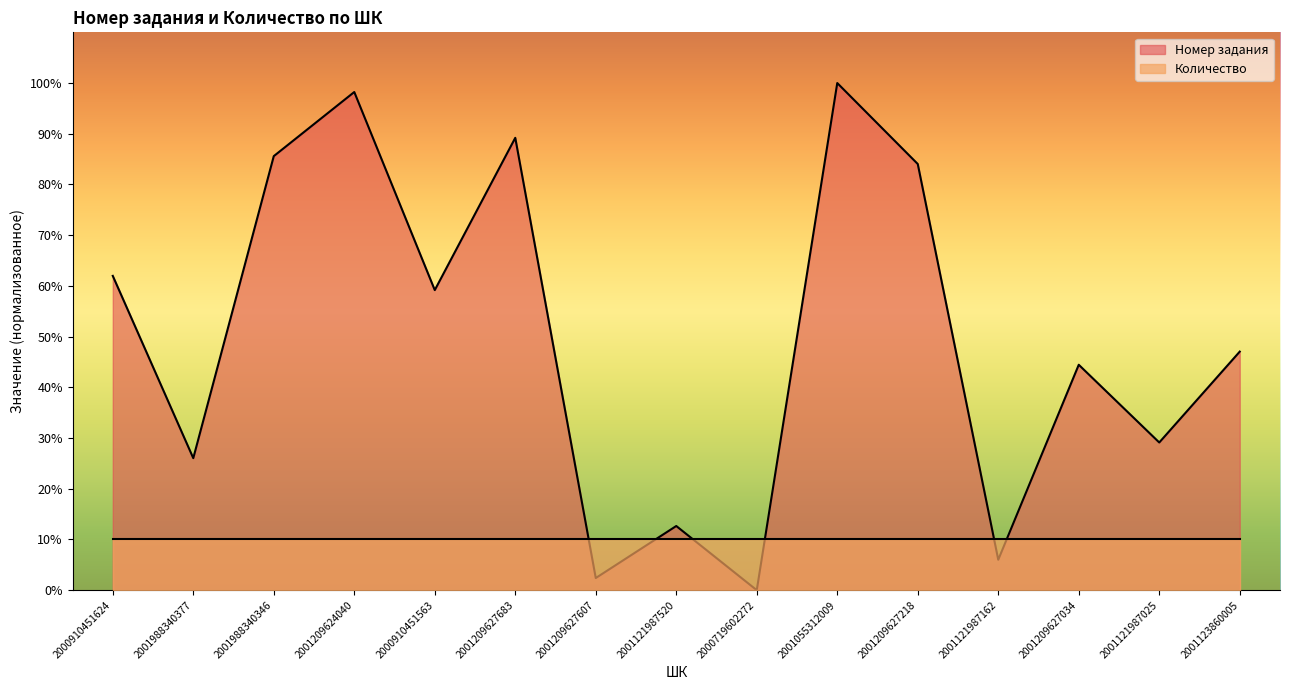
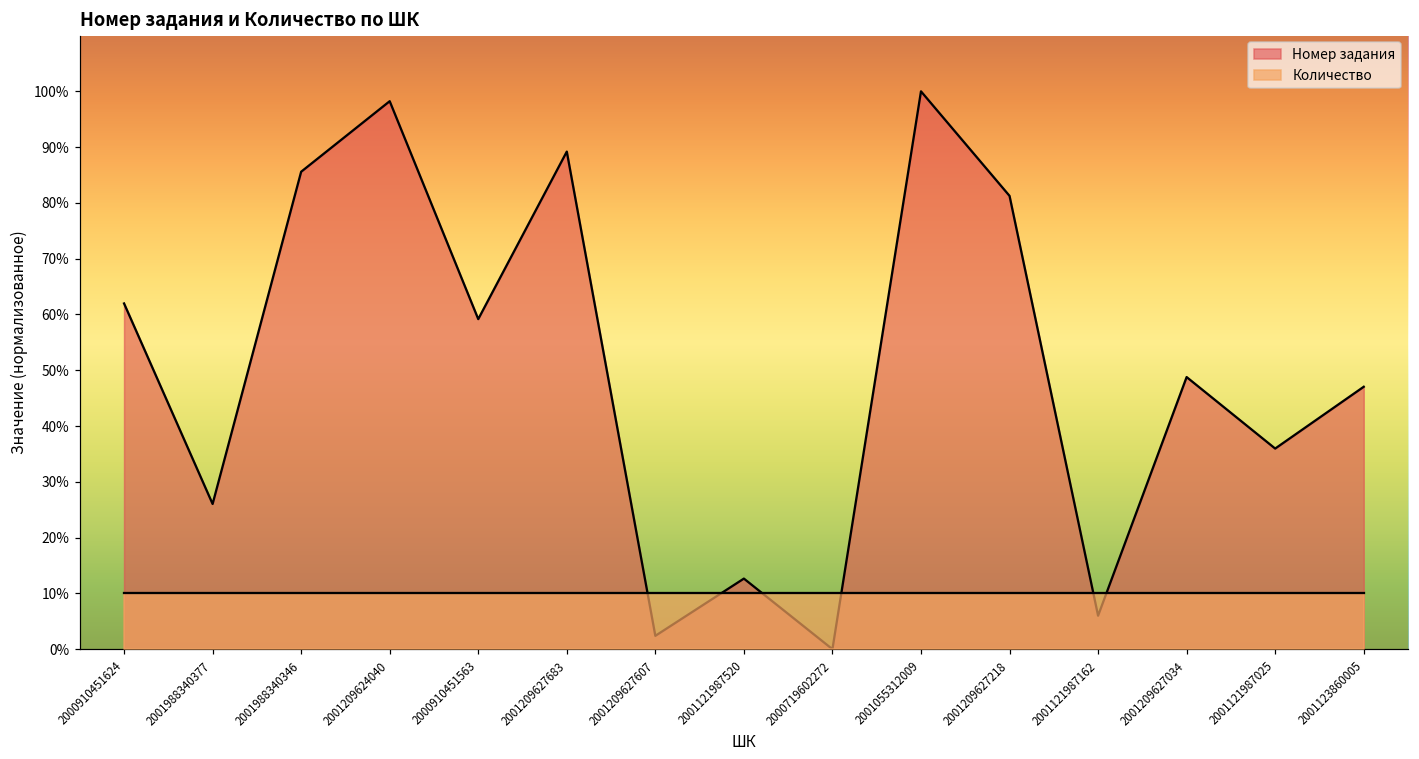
Номер задания, 2001209627218: 84% -> 81%
Номер задания, 2001209627034: 44% -> 49%
Номер задания, 2001121987025: 29% -> 36%
